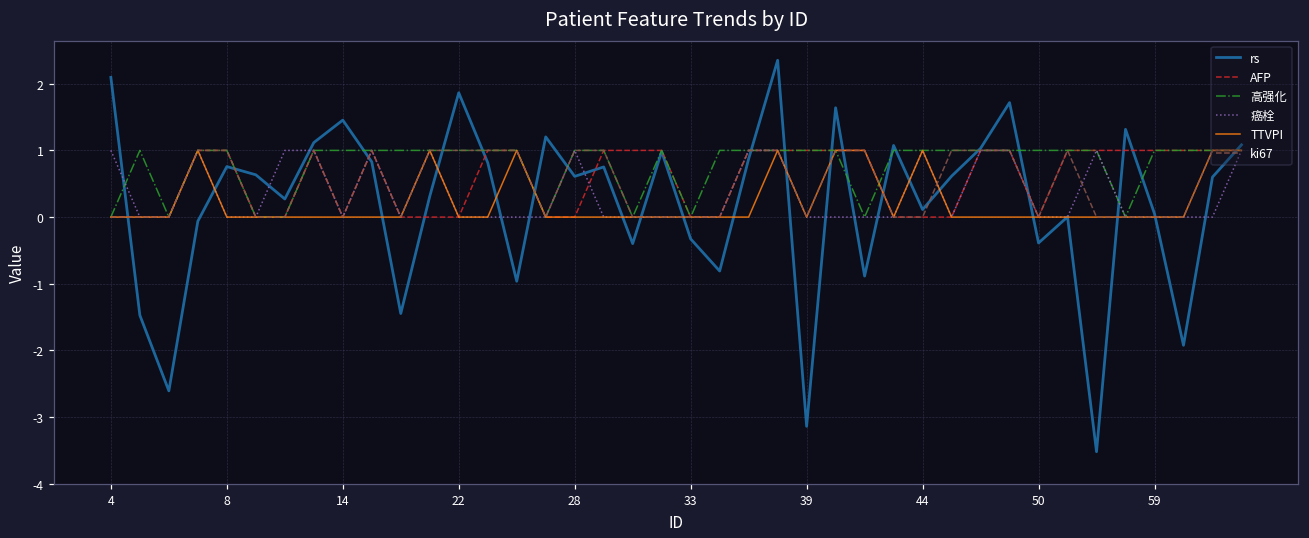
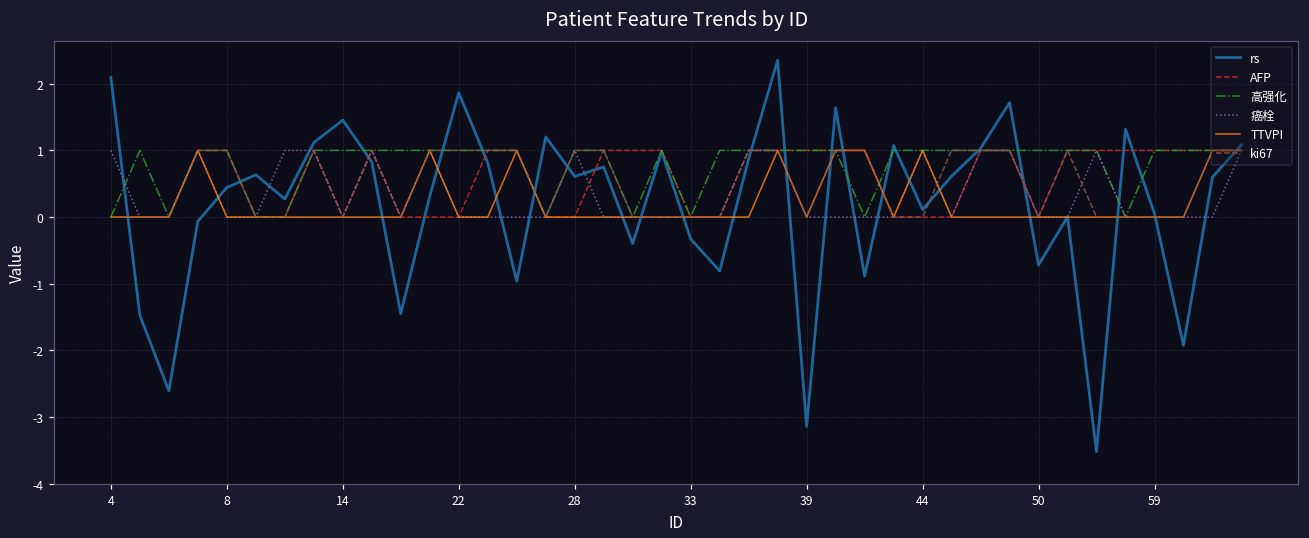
rs, 8: 0.8 -> 0.4
rs, 50: -0.4 -> -0.7
